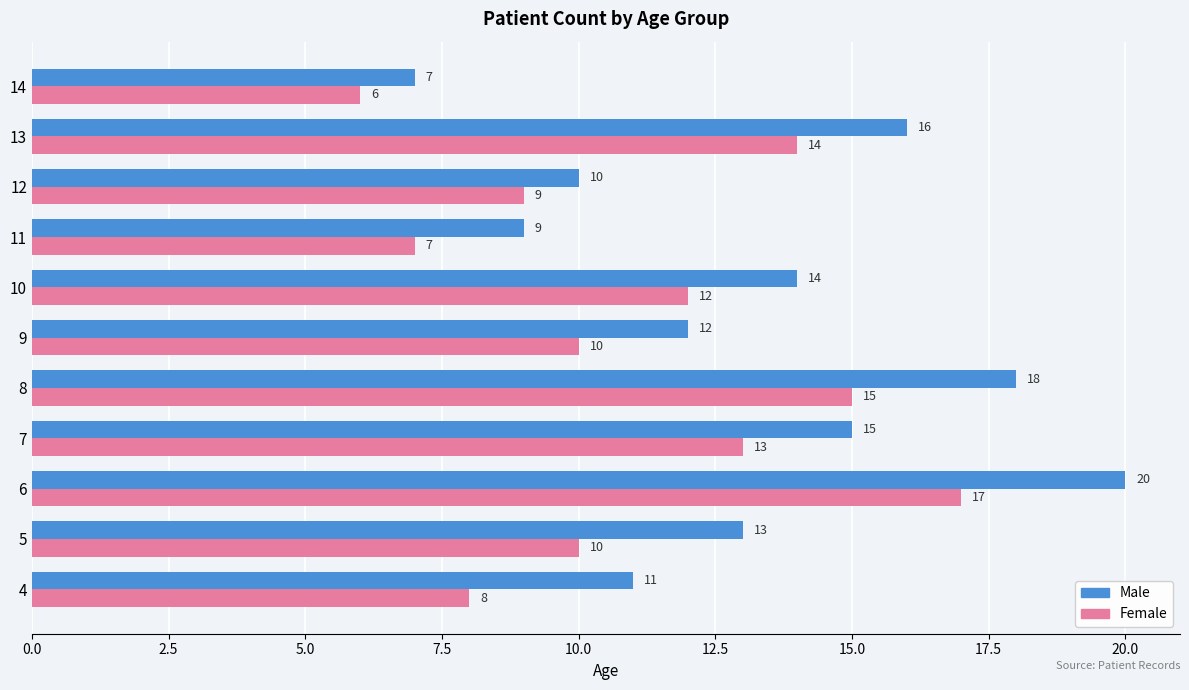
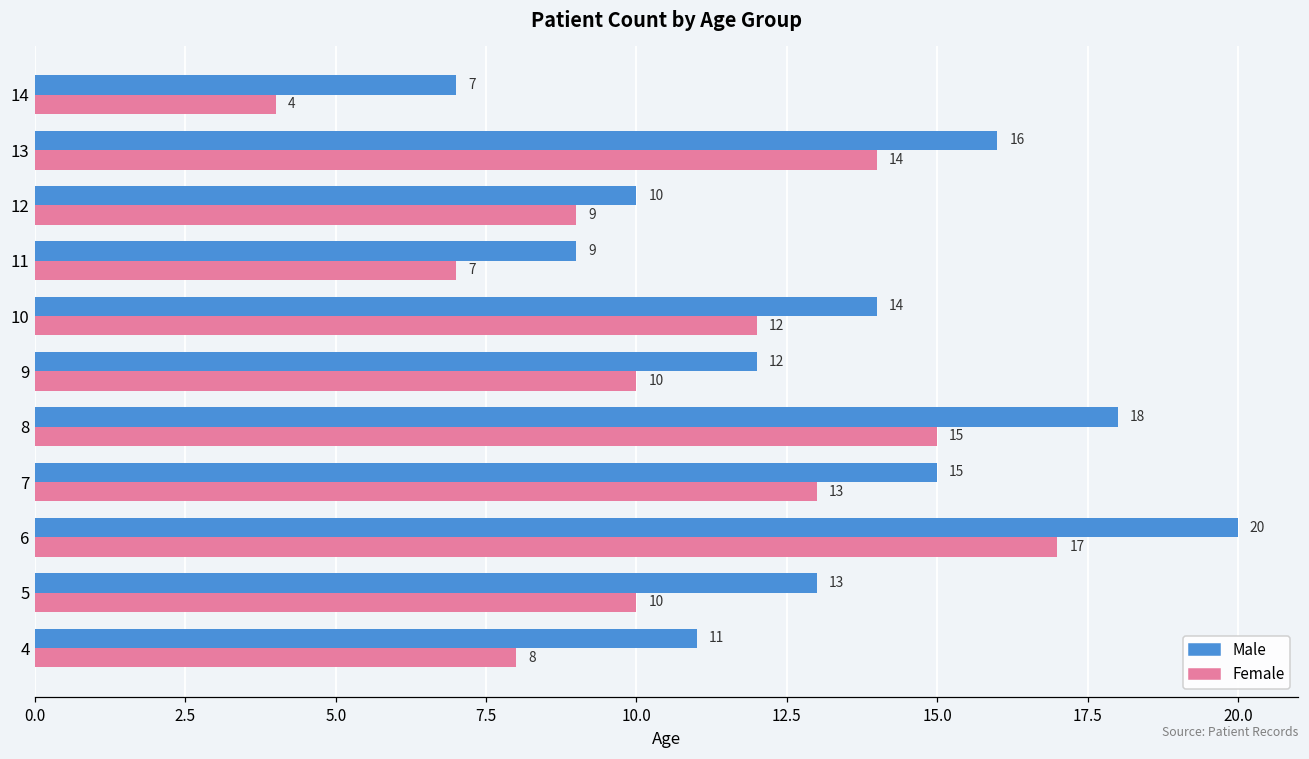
Female, 14: 6 -> 4
